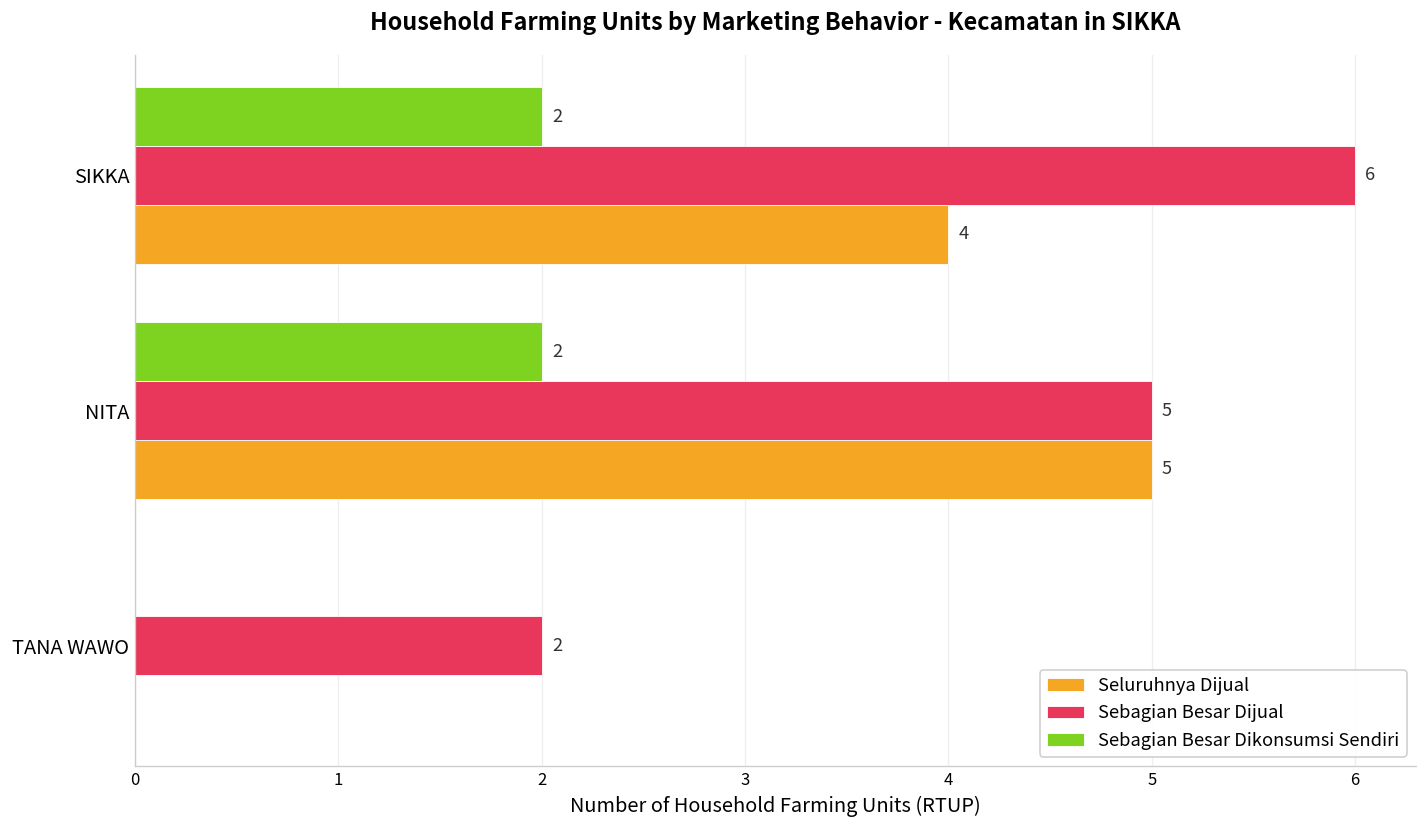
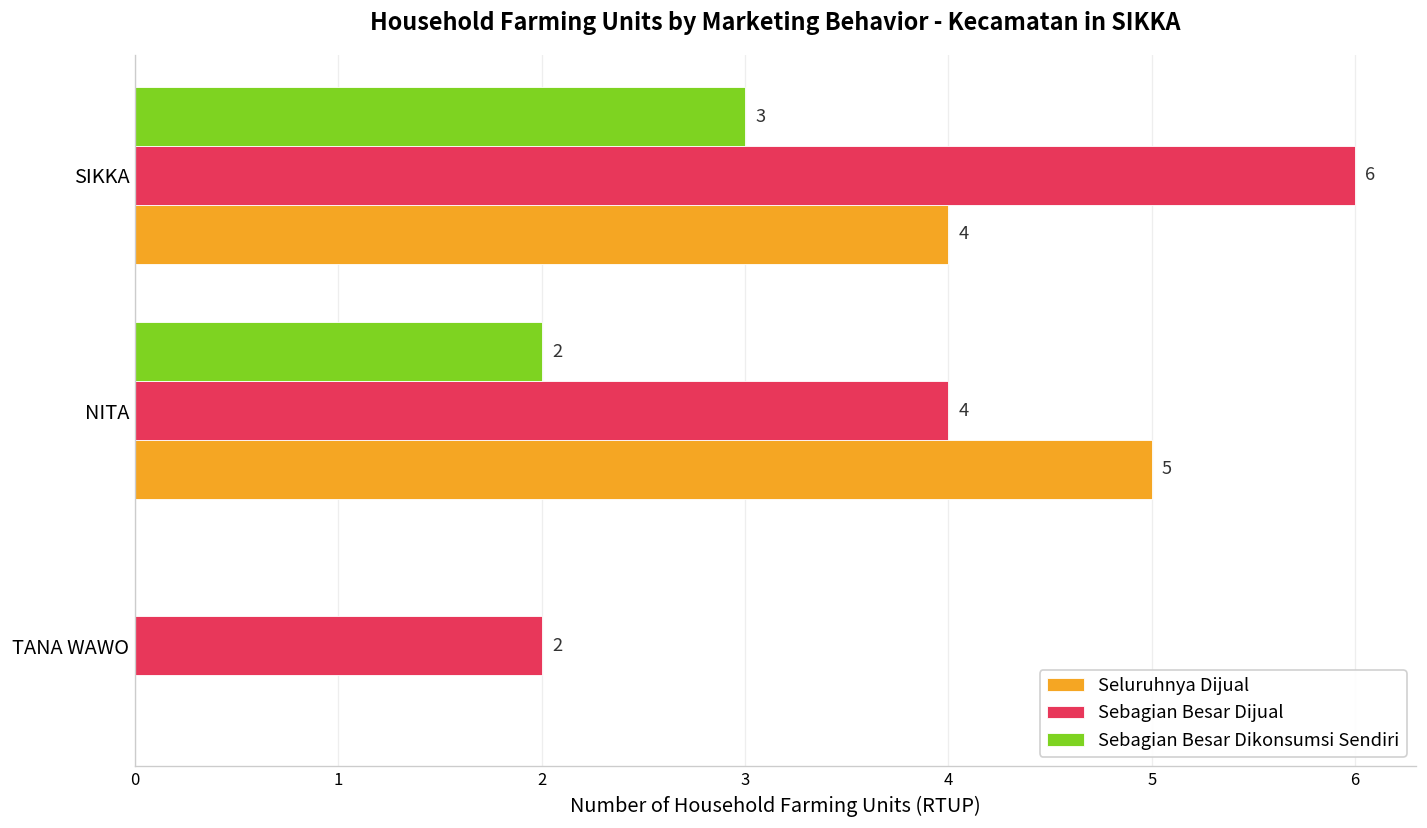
Sebagian Besar Dikonsumsi Sendiri, SIKKA: 2 -> 3
Sebagian Besar Dijual, NITA: 5 -> 4
